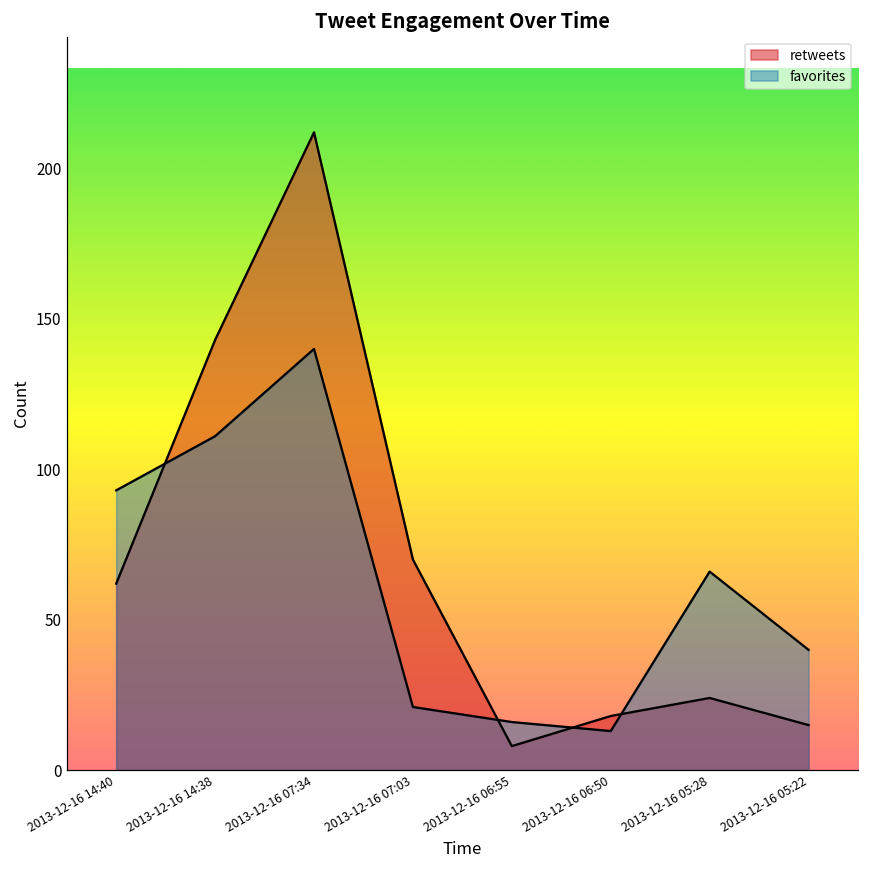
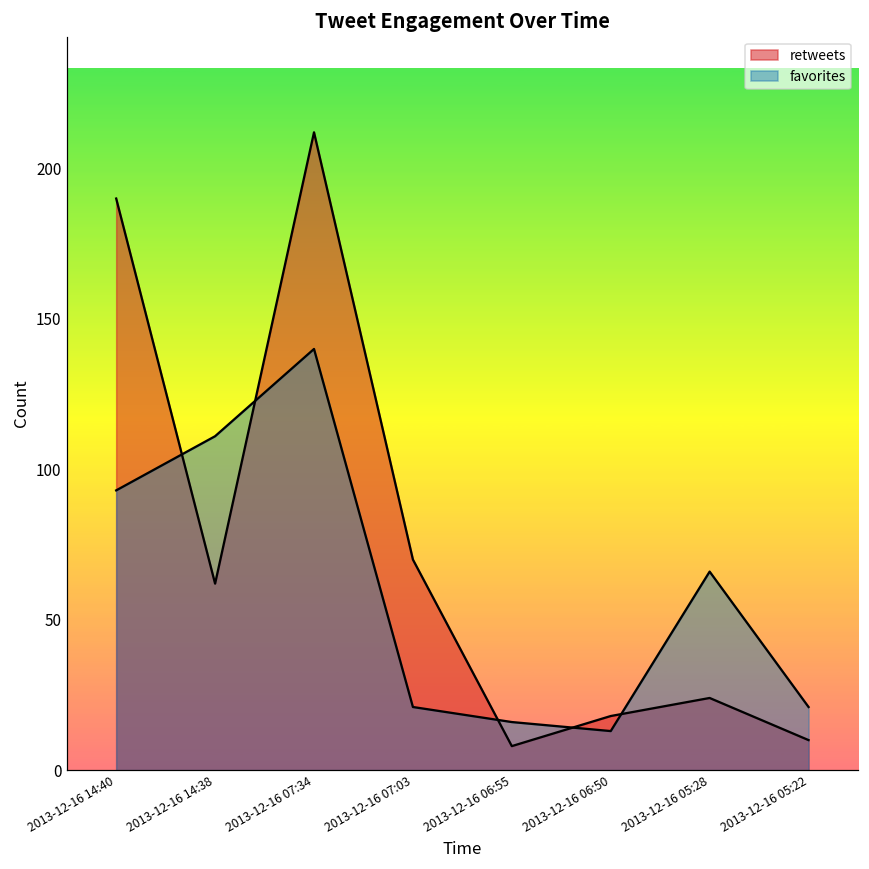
retweets, 2013-12-16 14:40: 62 -> 190
retweets, 2013-12-16 14:38: 143 -> 62
retweets, 2013-12-16 05:22: 15 -> 10
favorites, 2013-12-16 05:22: 40 -> 21
